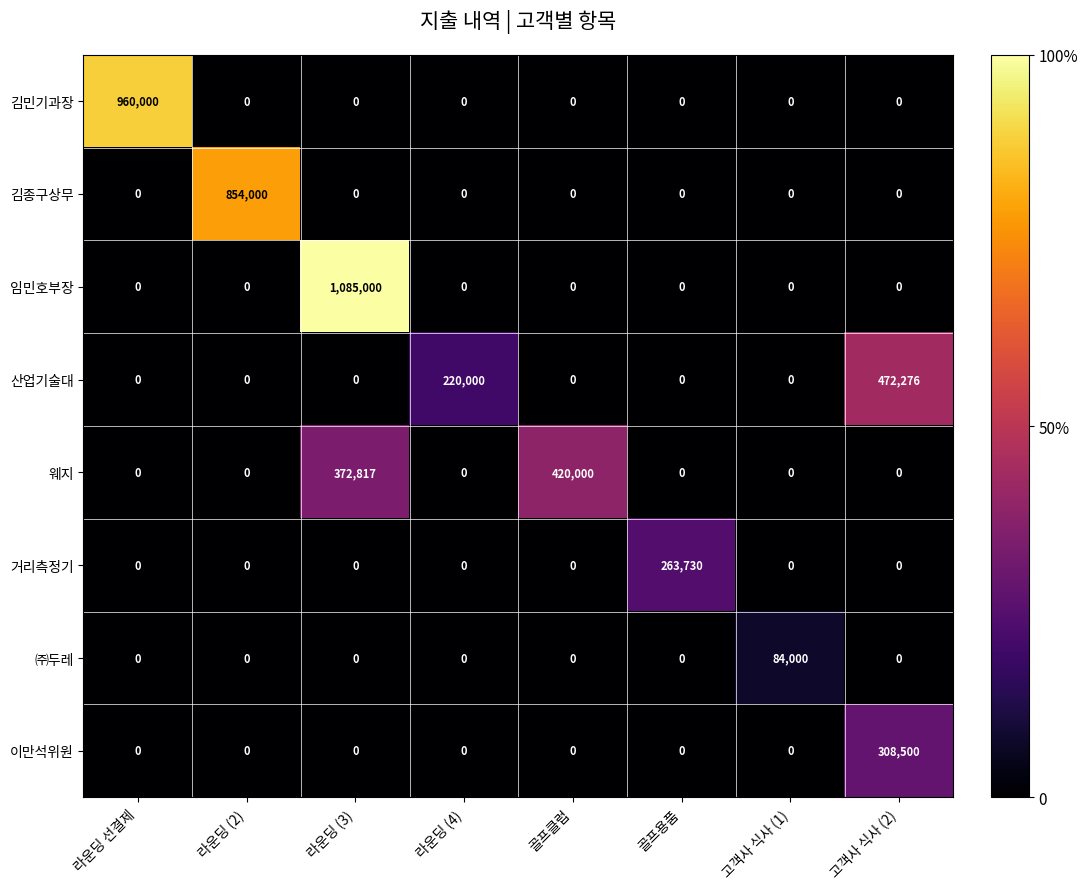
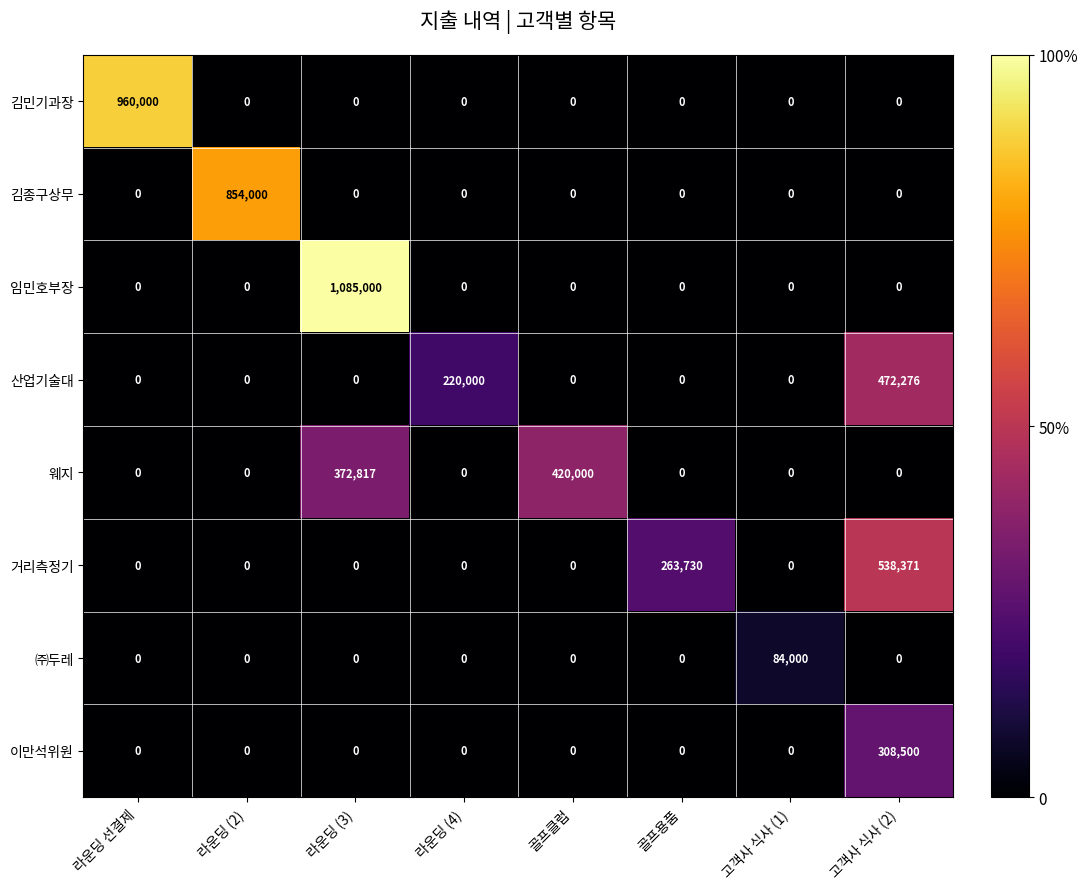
거리측정기, 고객사 식사 (2): 0 -> 538,371
